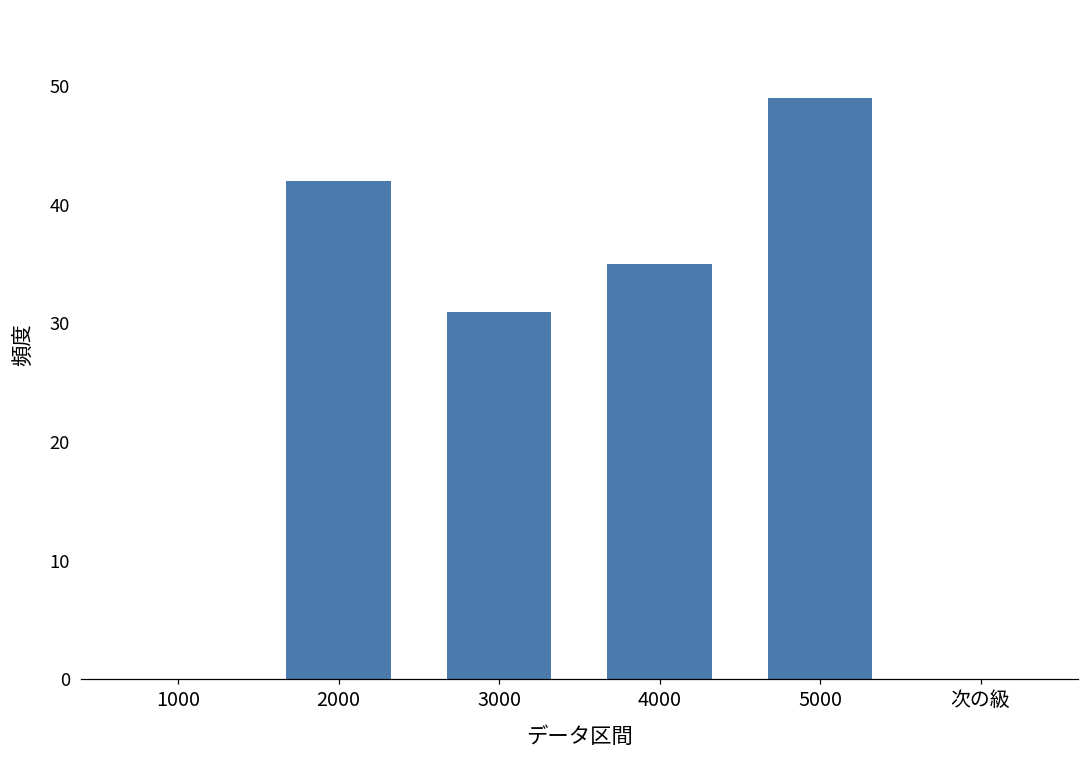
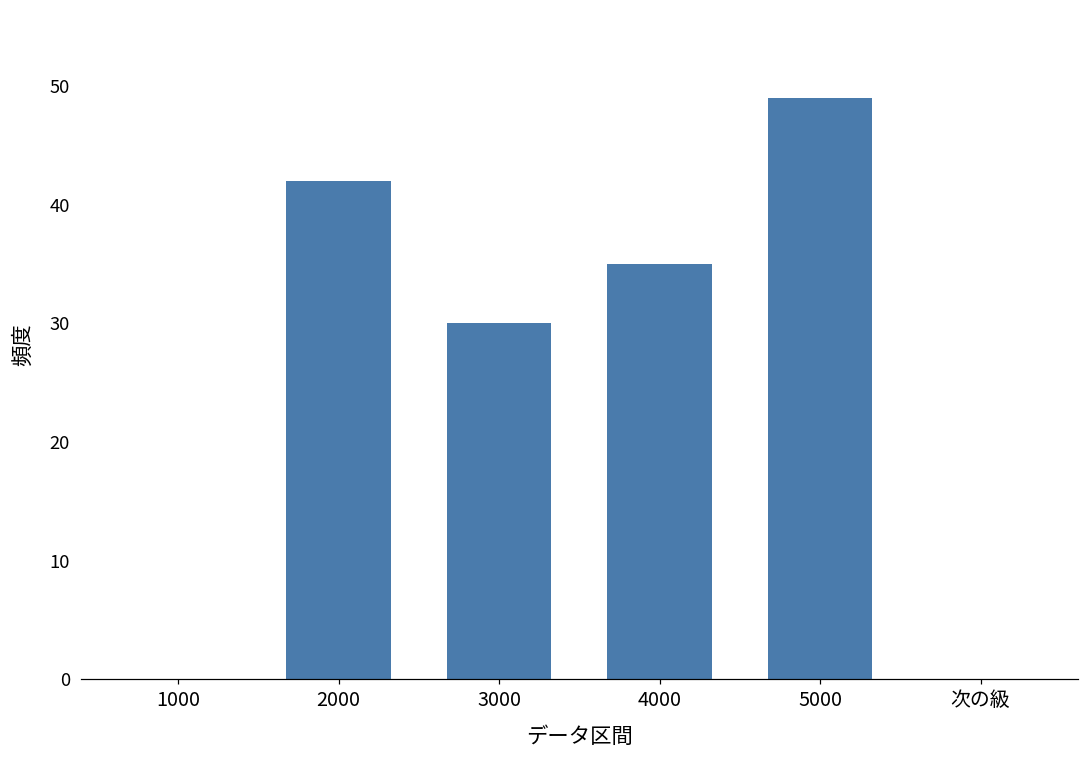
3000: 31 -> 30
